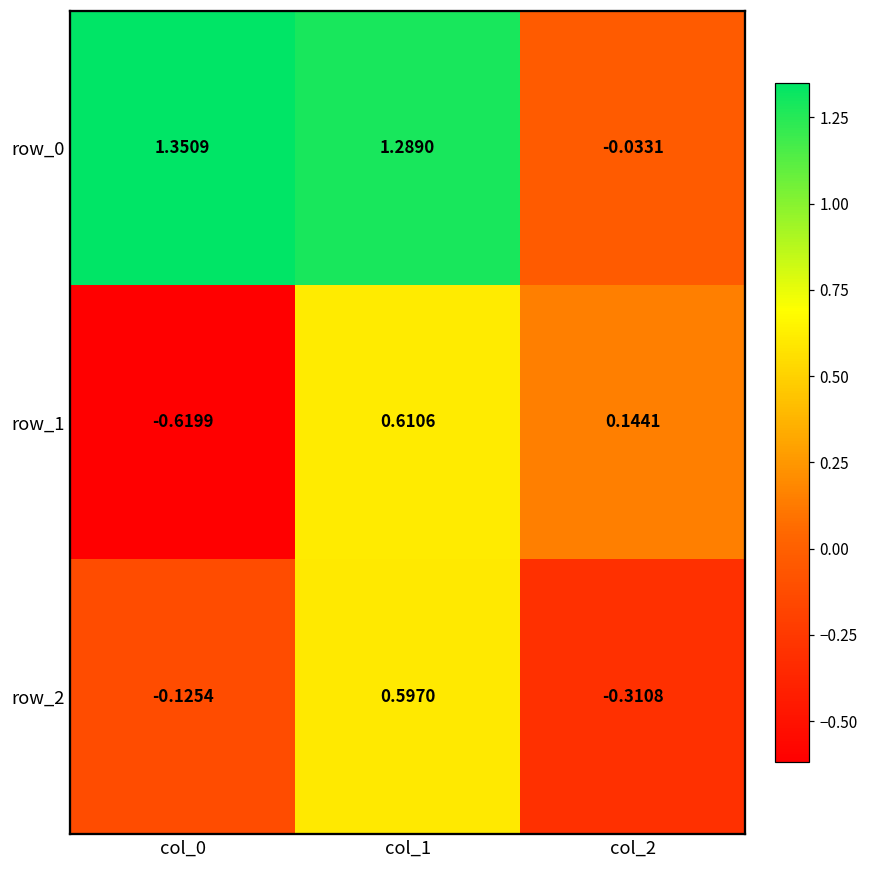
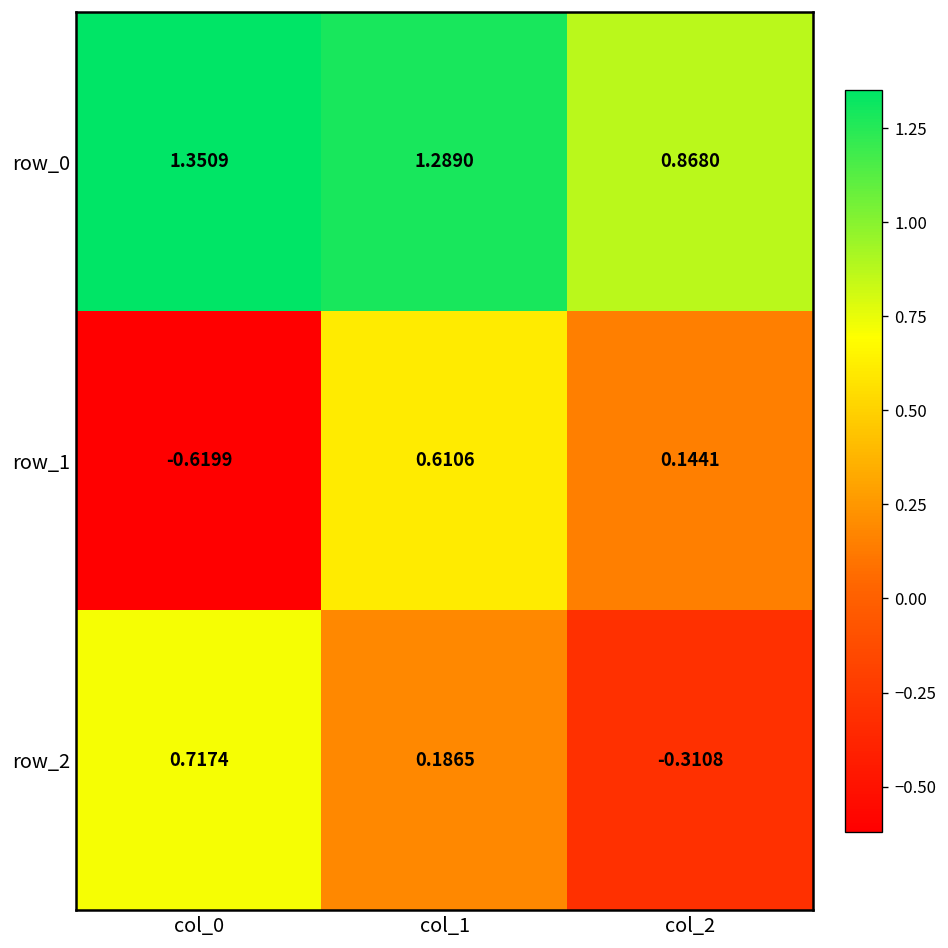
row_0, col_2: -0.0331 -> 0.8680
row_2, col_0: -0.1254 -> 0.7174
row_2, col_1: 0.5970 -> 0.1865
